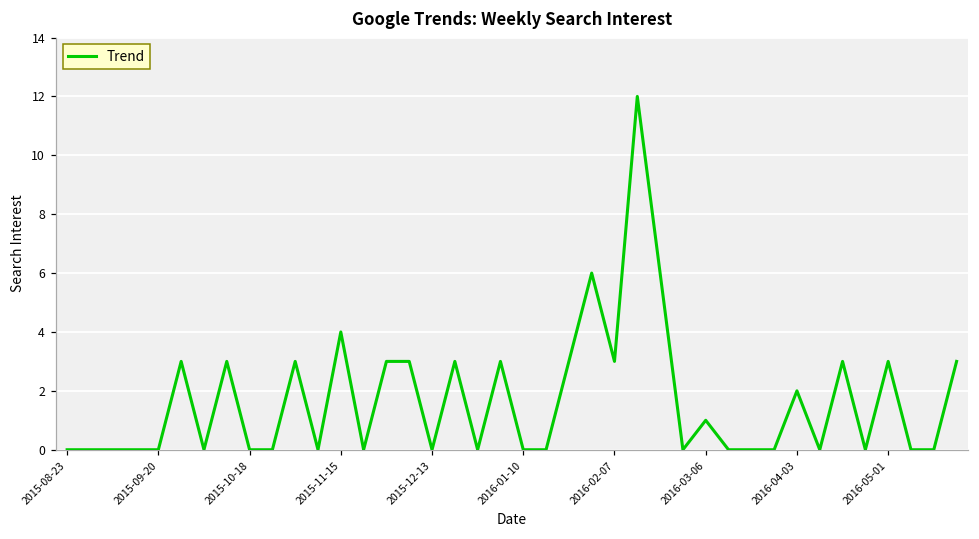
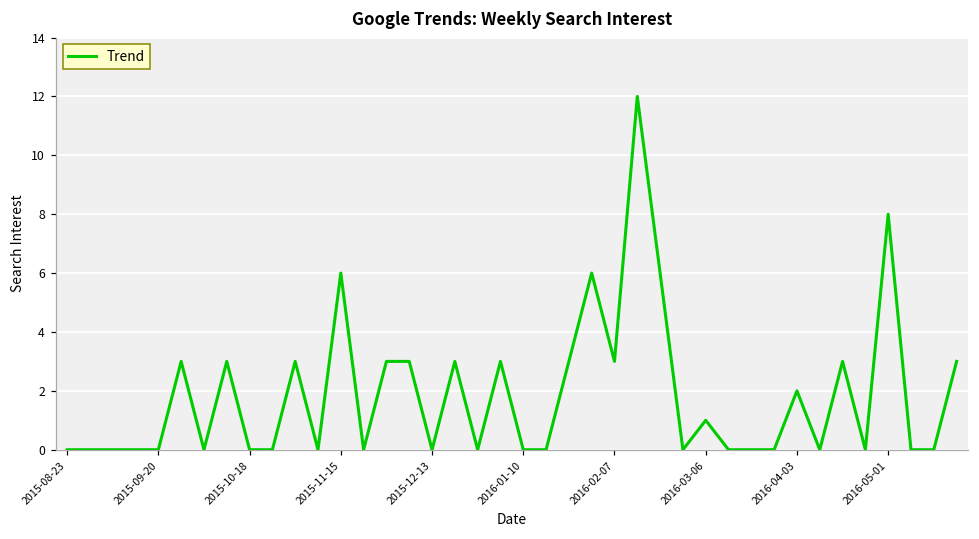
2015-11-15: 4 -> 6
2016-05-01: 3 -> 8
